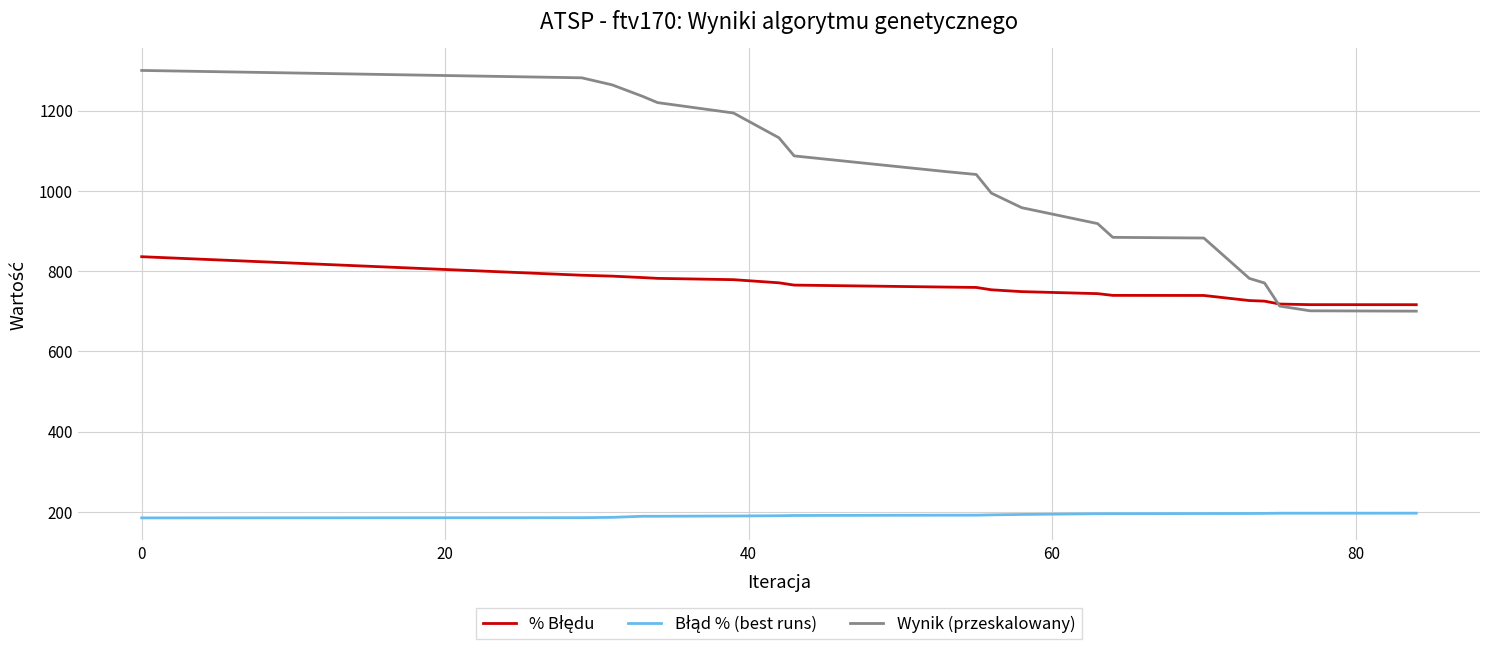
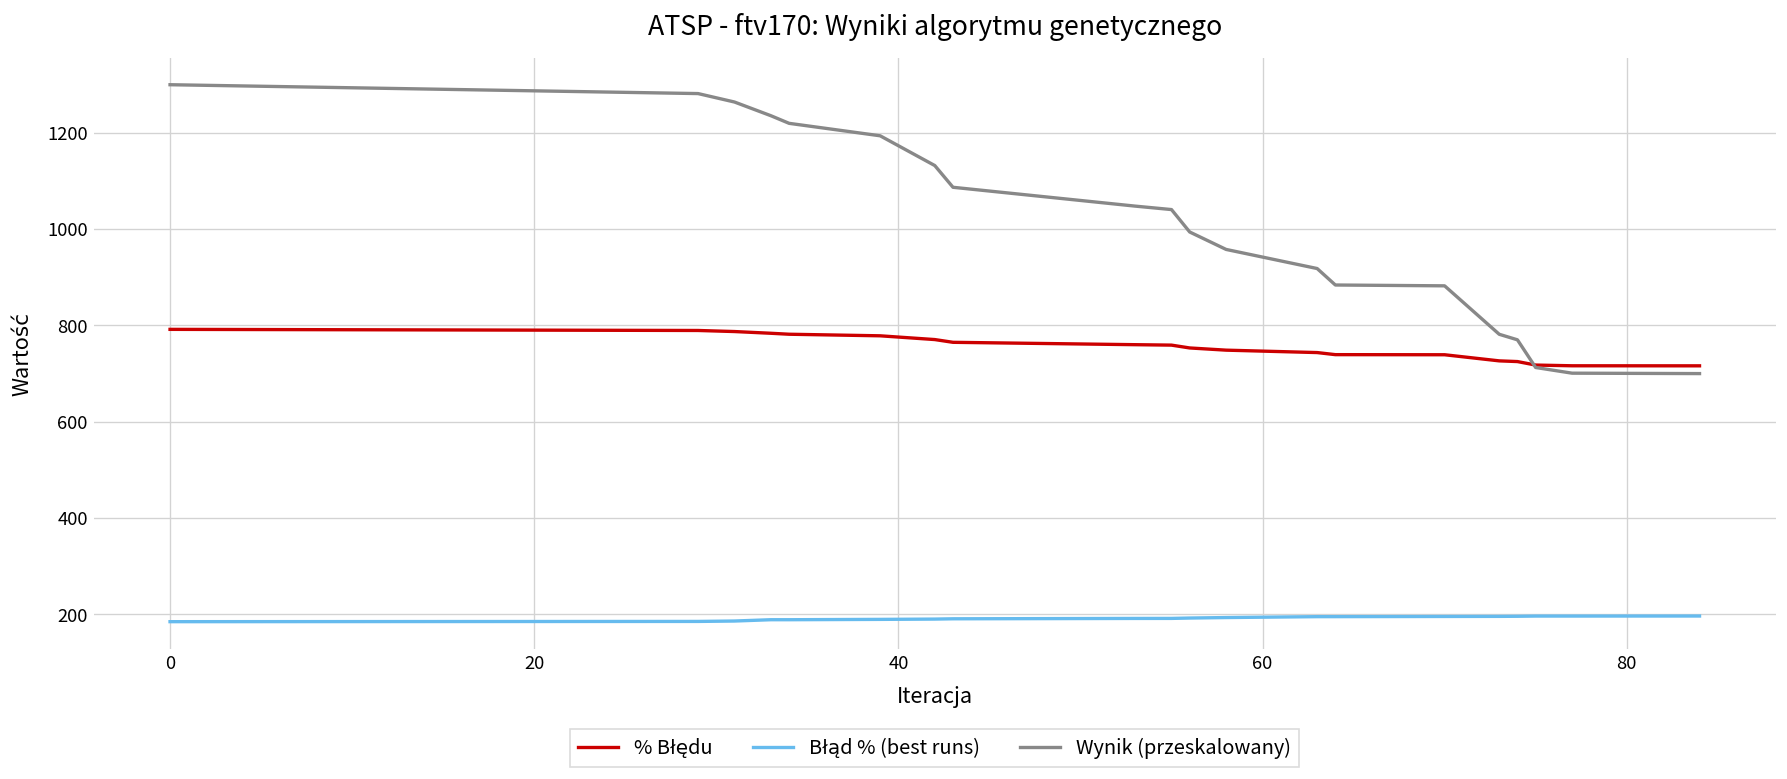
% Błędu, 0: 840 -> 790
